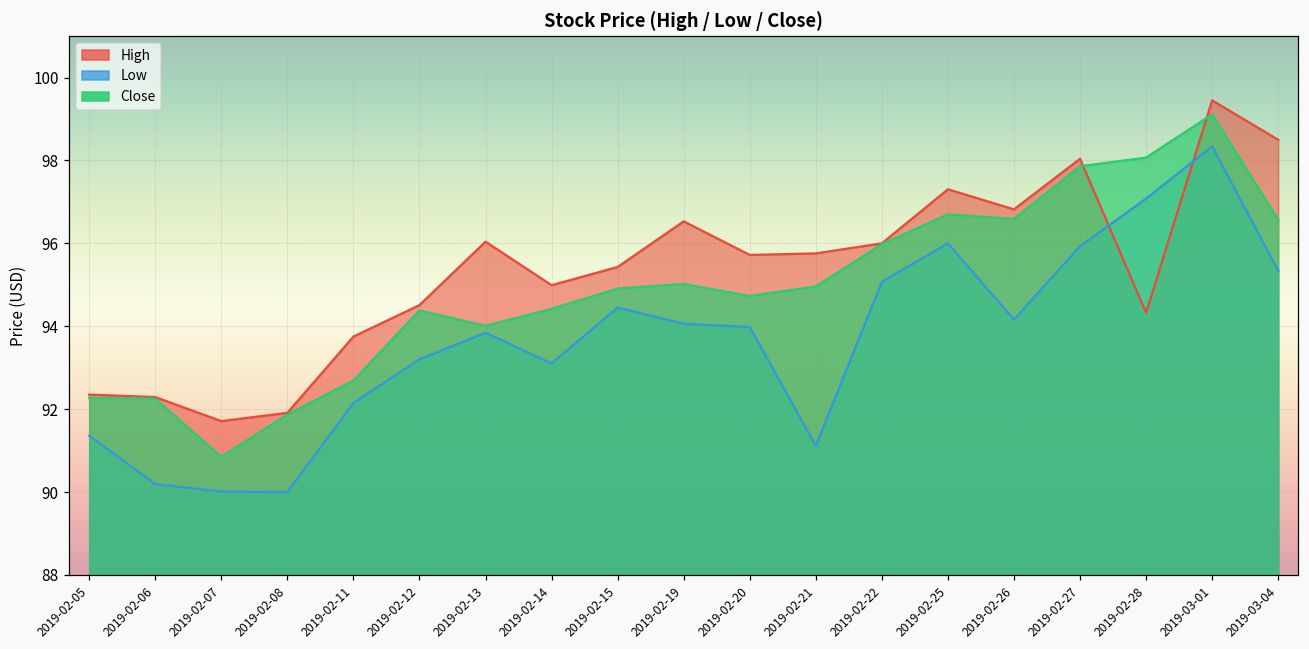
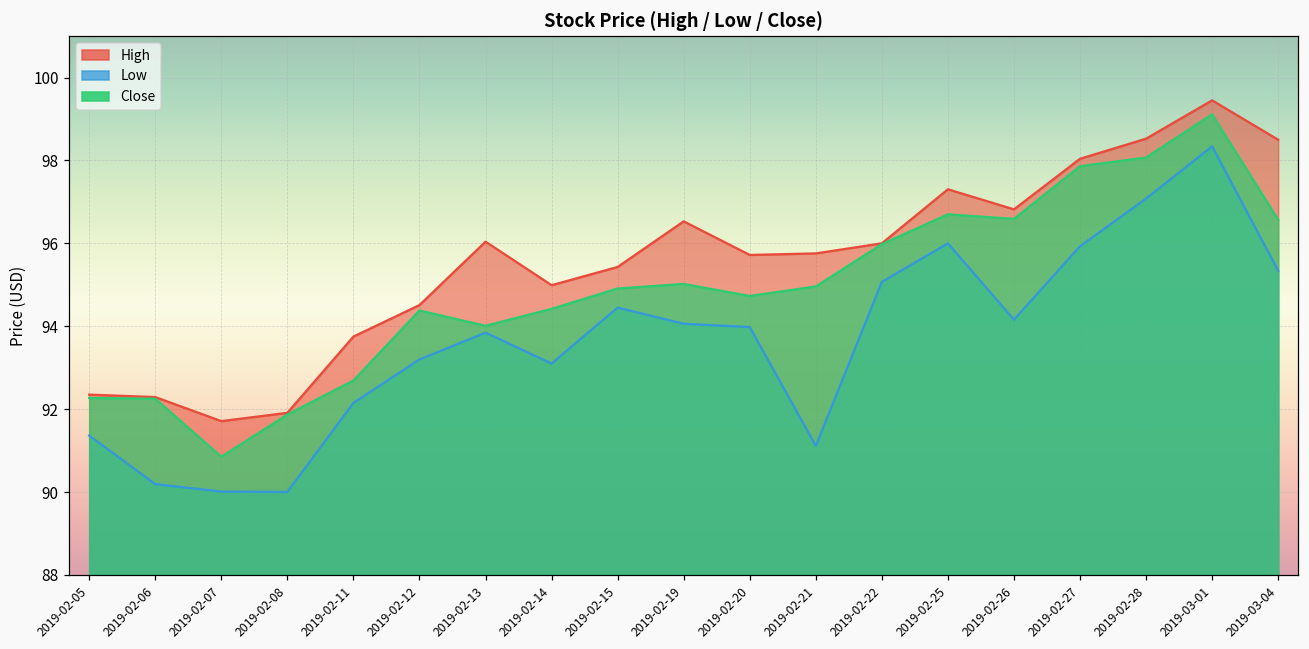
High, 2019-02-28: 94.3 -> 98.5
